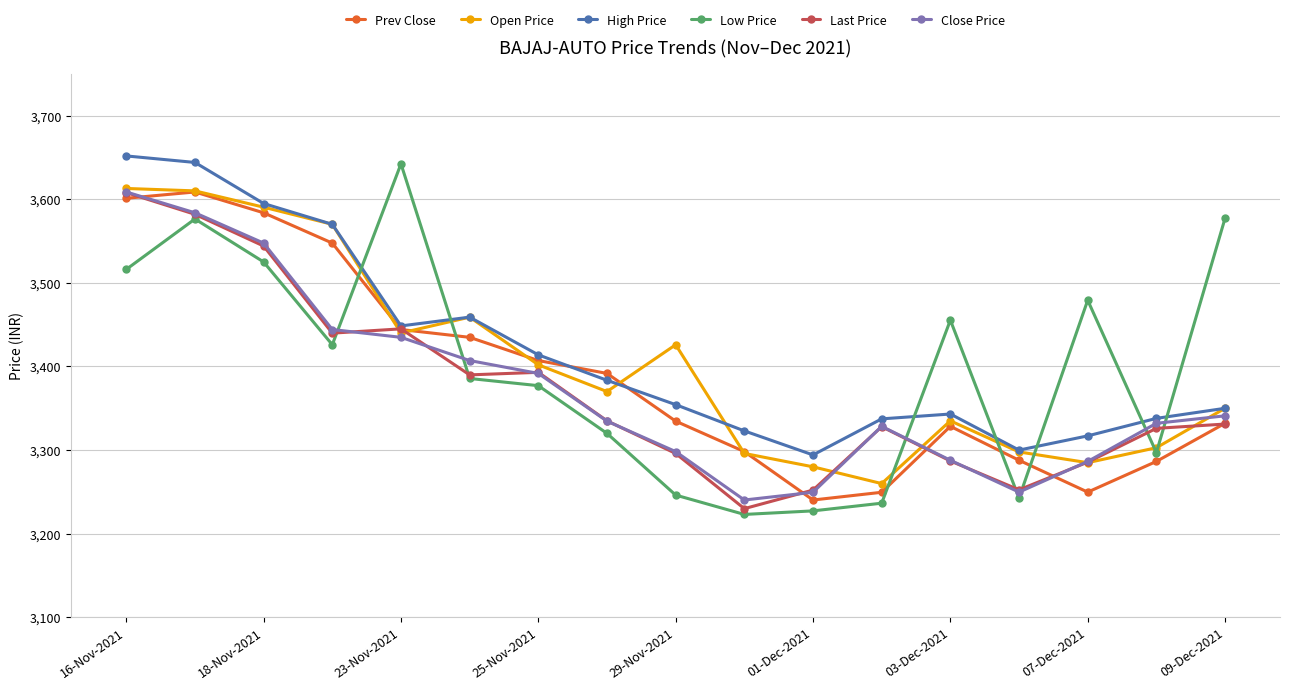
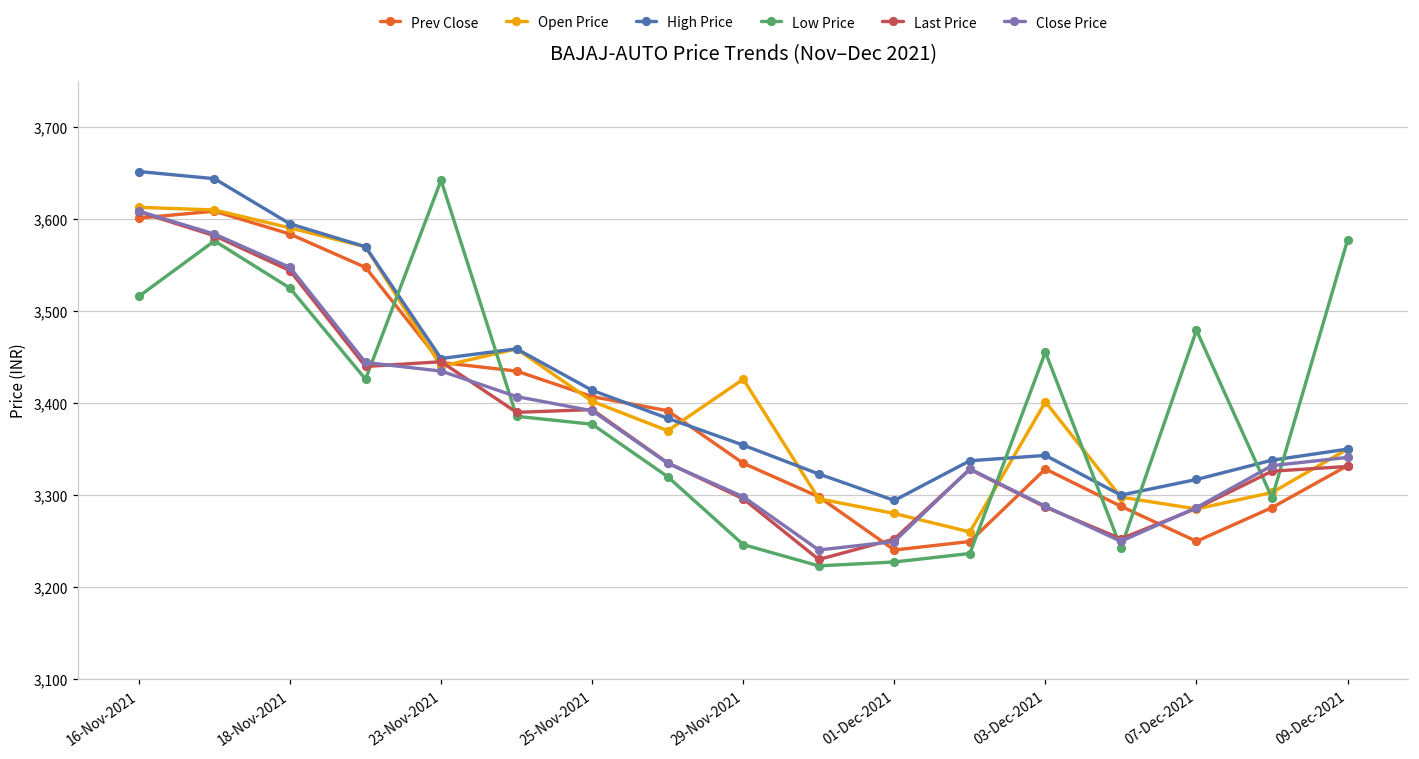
Open Price, 03-Dec-2021: 3,340 -> 3,400
